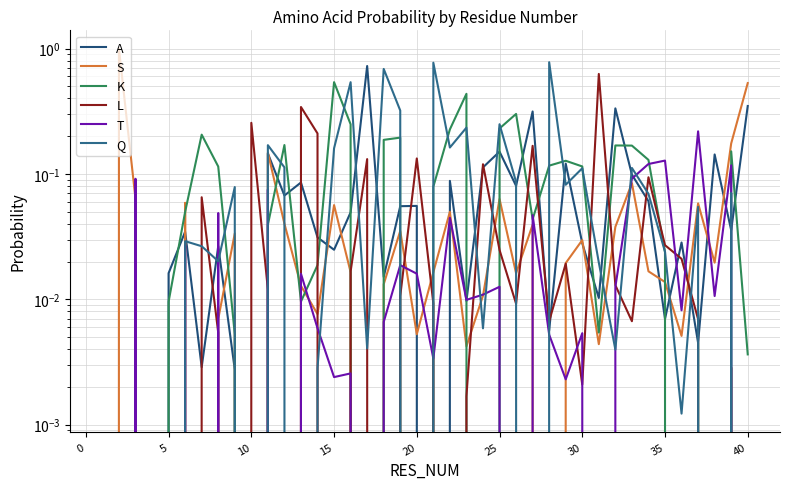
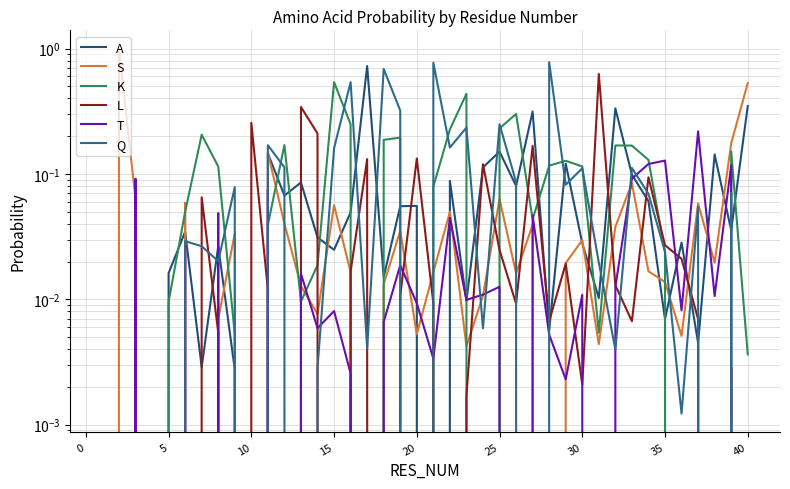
T, 15: 0.0024 -> 0.008
T, 20: 0.016 -> 0.009
T, 30: 0.0054 -> 0.011
